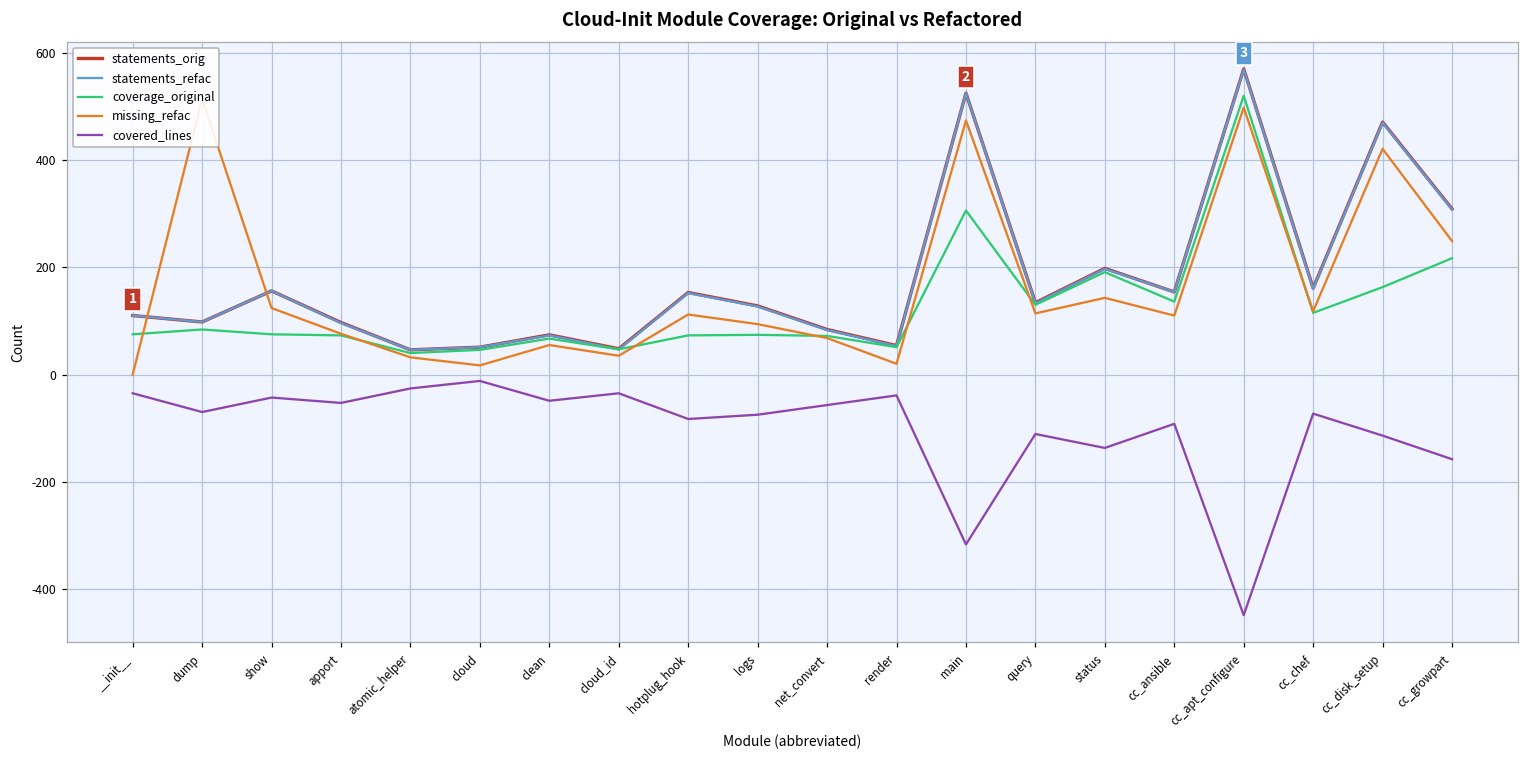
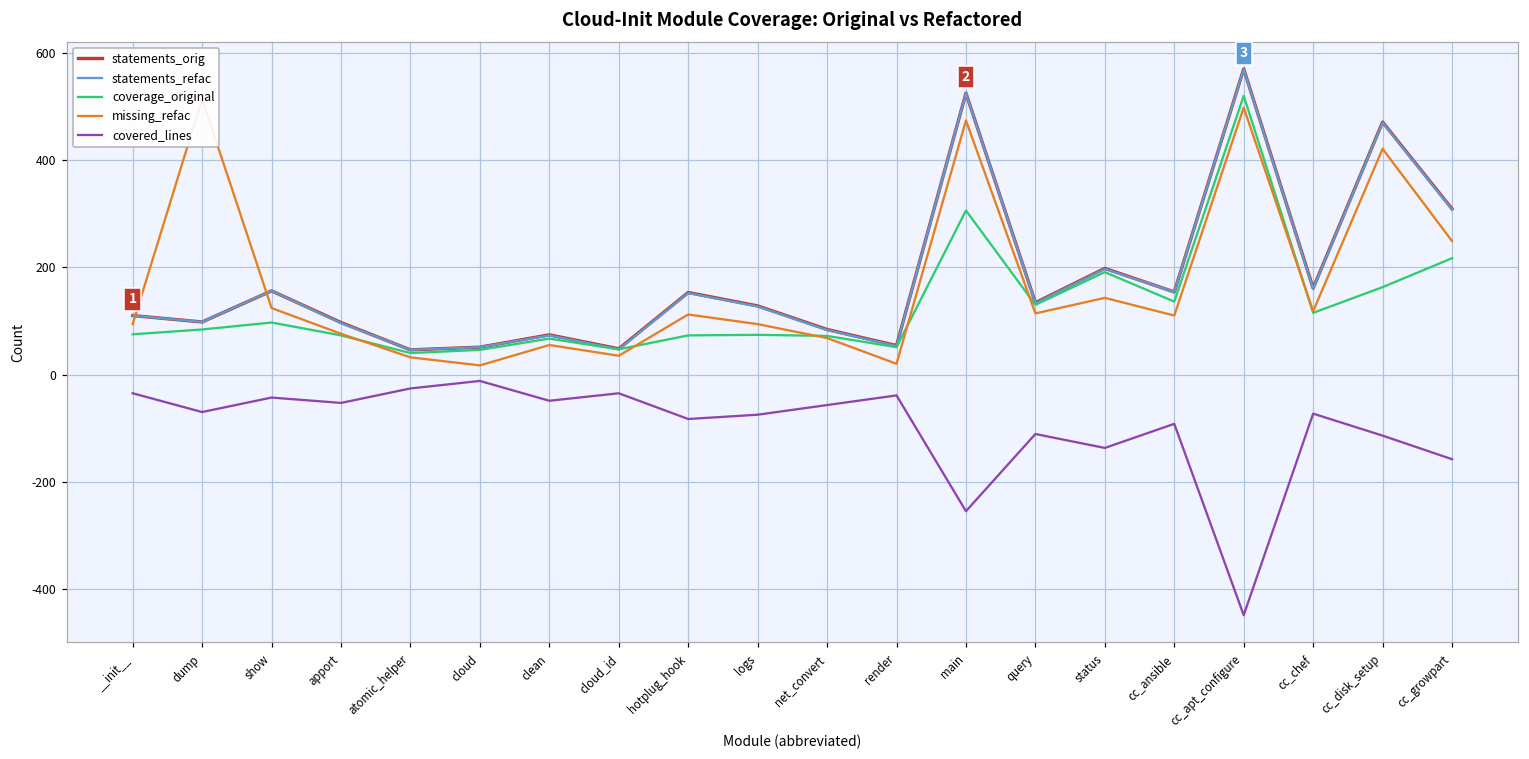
missing_refac, __init__: 0 -> 90
coverage_original, show: 80 -> 100
covered_lines, main: -320 -> -260
